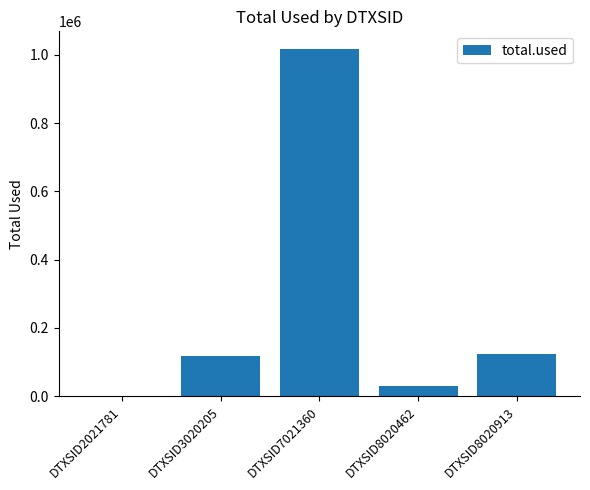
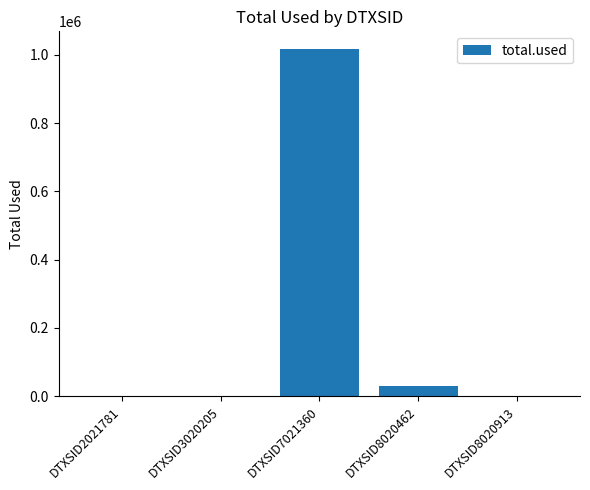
DTXSID3020205: 120000 -> 0
DTXSID8020913: 120000 -> 0
